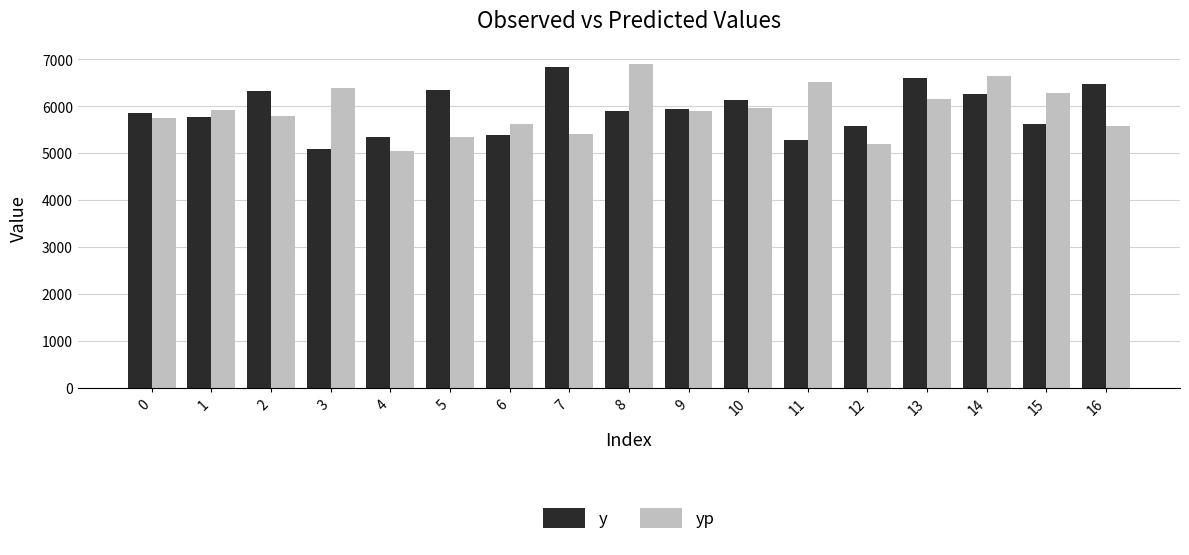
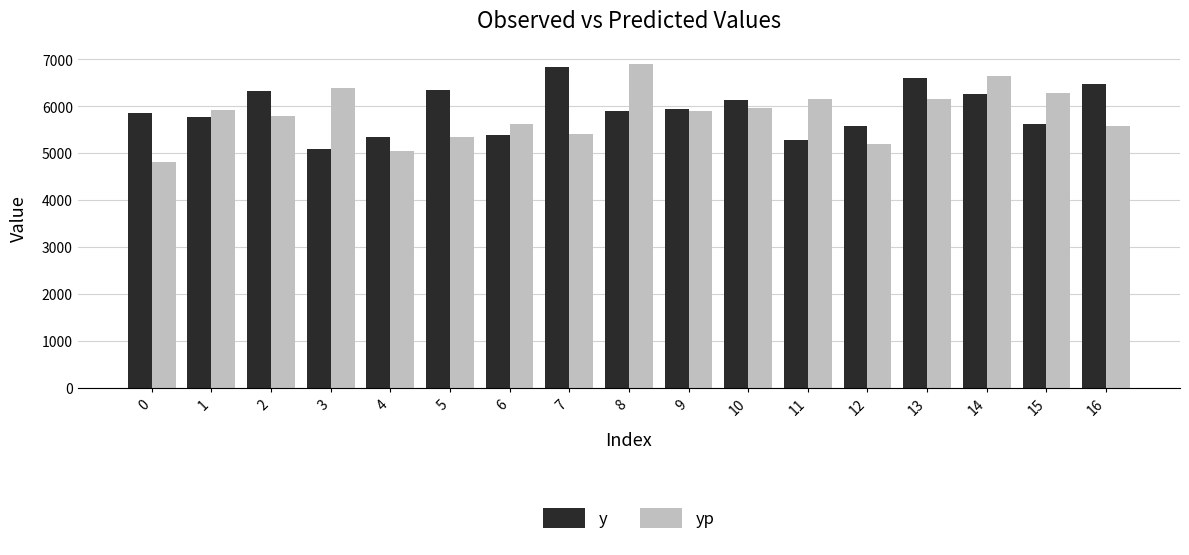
yp, 0: 5800 -> 4800
yp, 11: 6500 -> 6100
